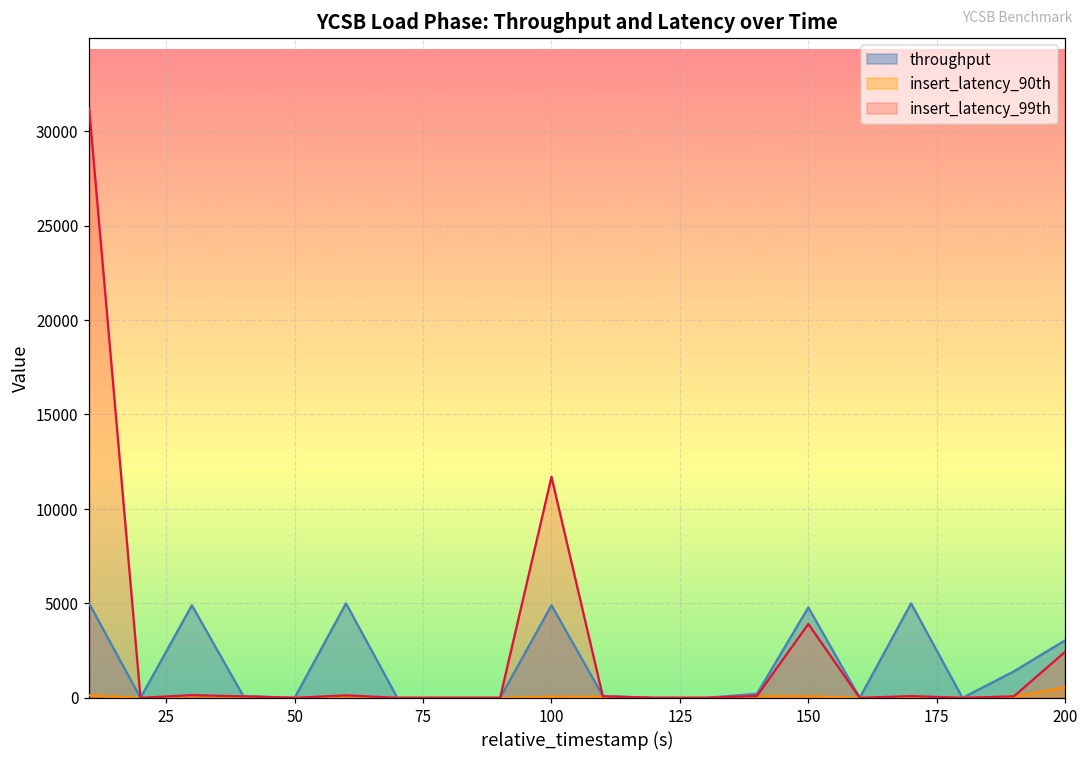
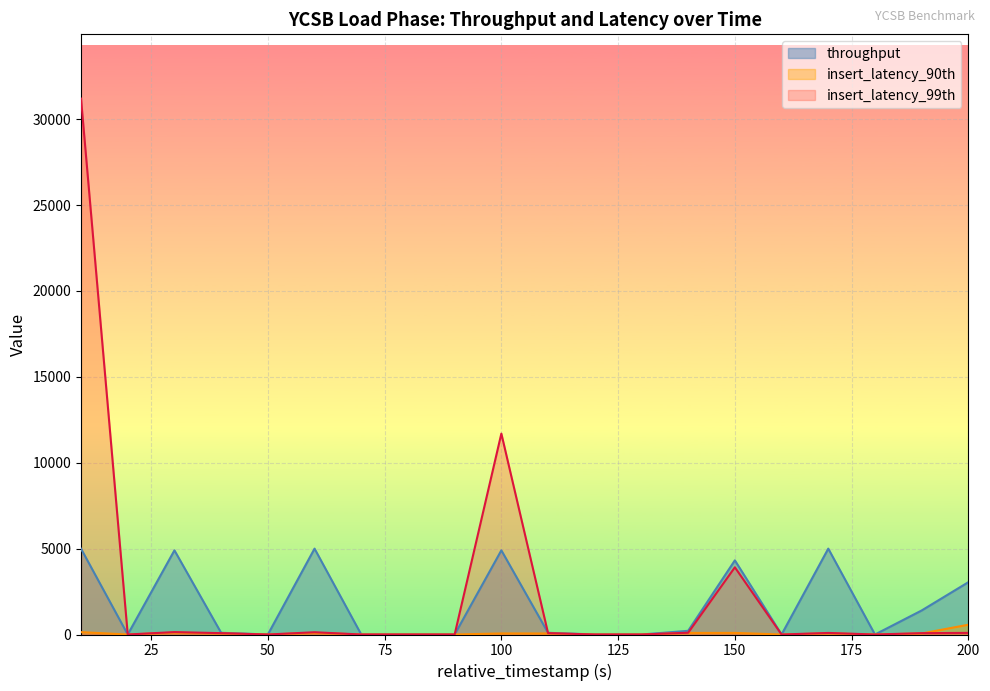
throughput, 150: 4800 -> 4300
insert_latency_99th, 200: 2400 -> 100
